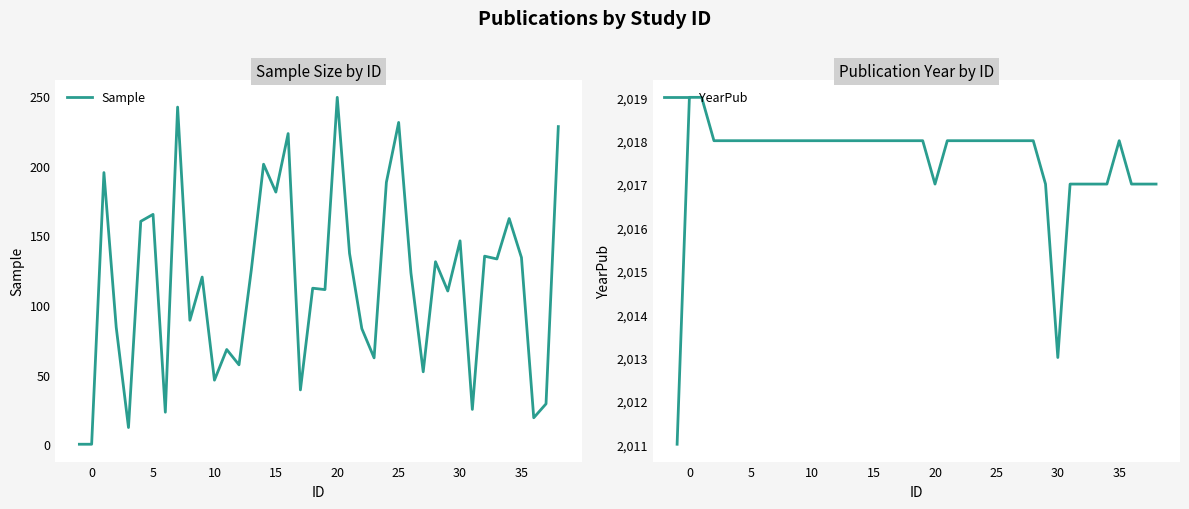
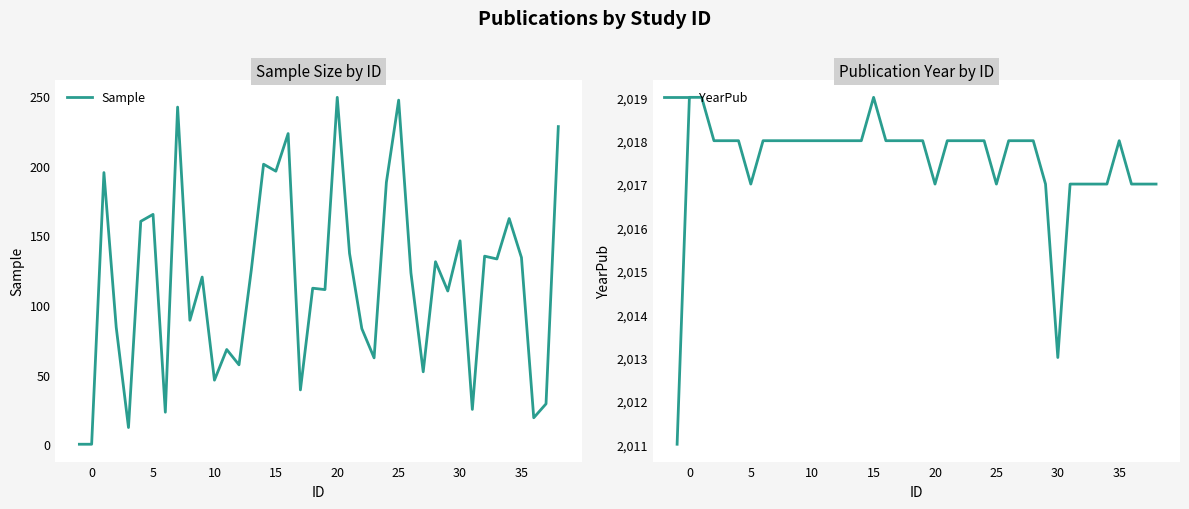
Sample Size by ID, 15: 181 -> 196
Sample Size by ID, 25: 231 -> 247
Publication Year by ID, 5: 2,018 -> 2,017
Publication Year by ID, 15: 2,018 -> 2,019
Publication Year by ID, 25: 2,018 -> 2,017
